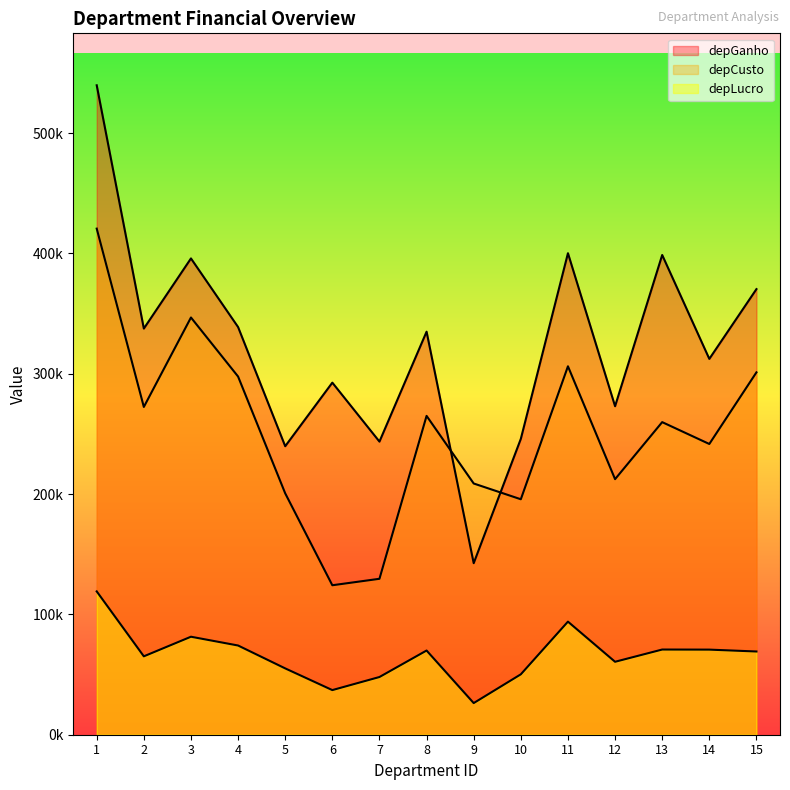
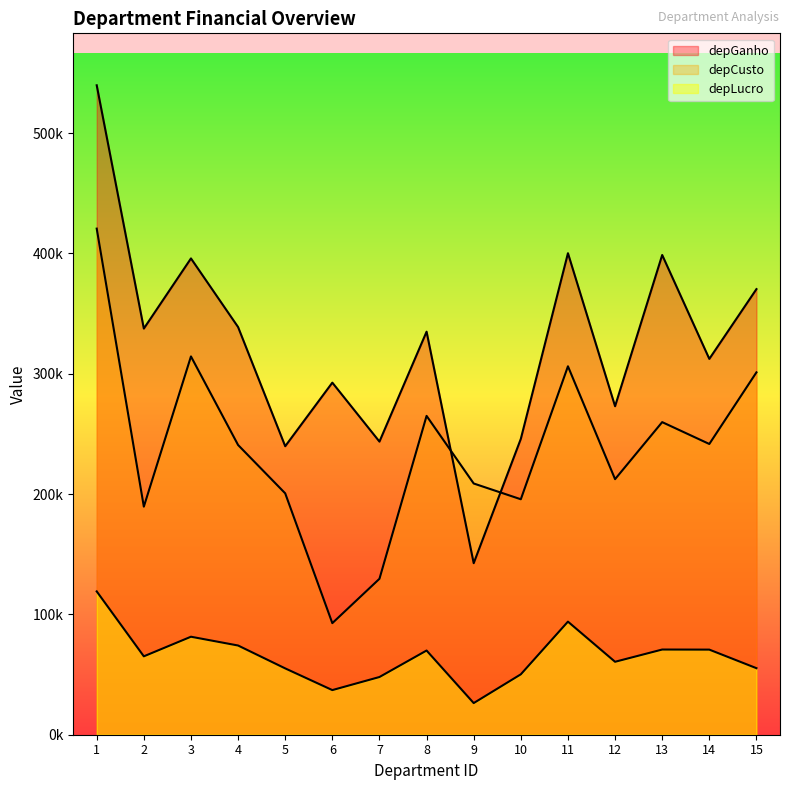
depCusto, 2: 272000 -> 190000
depCusto, 3: 347000 -> 314000
depCusto, 4: 298000 -> 241000
depCusto, 6: 124000 -> 93000
depLucro, 15: 69000 -> 55000
